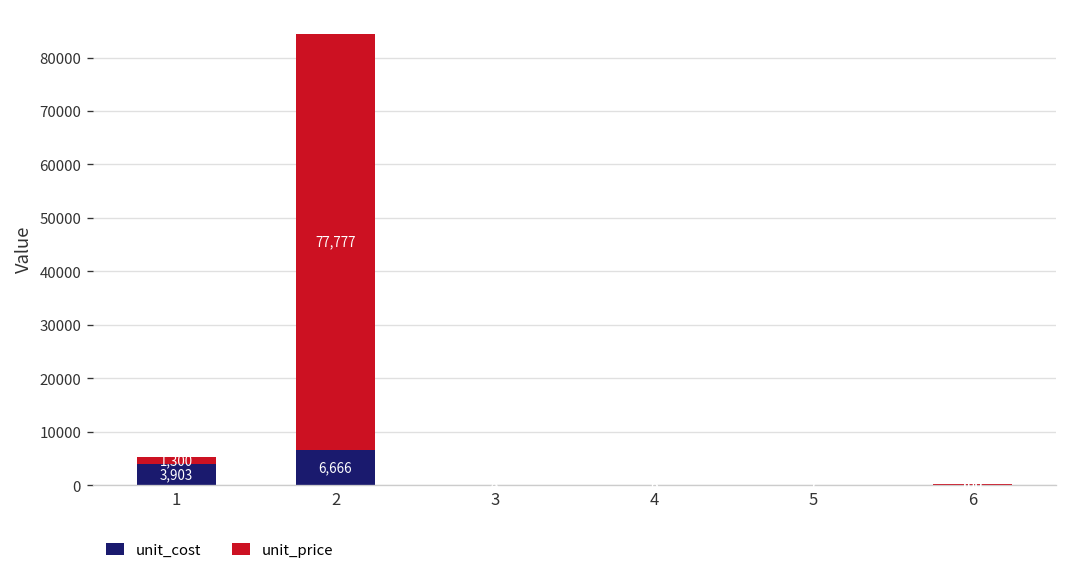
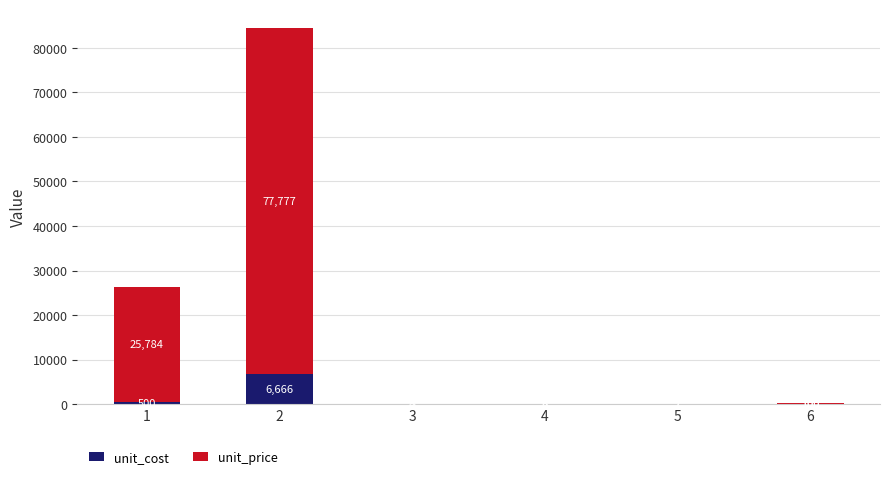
unit_cost, 1: 3,903 -> 500
unit_price, 1: 1,300 -> 25,784
